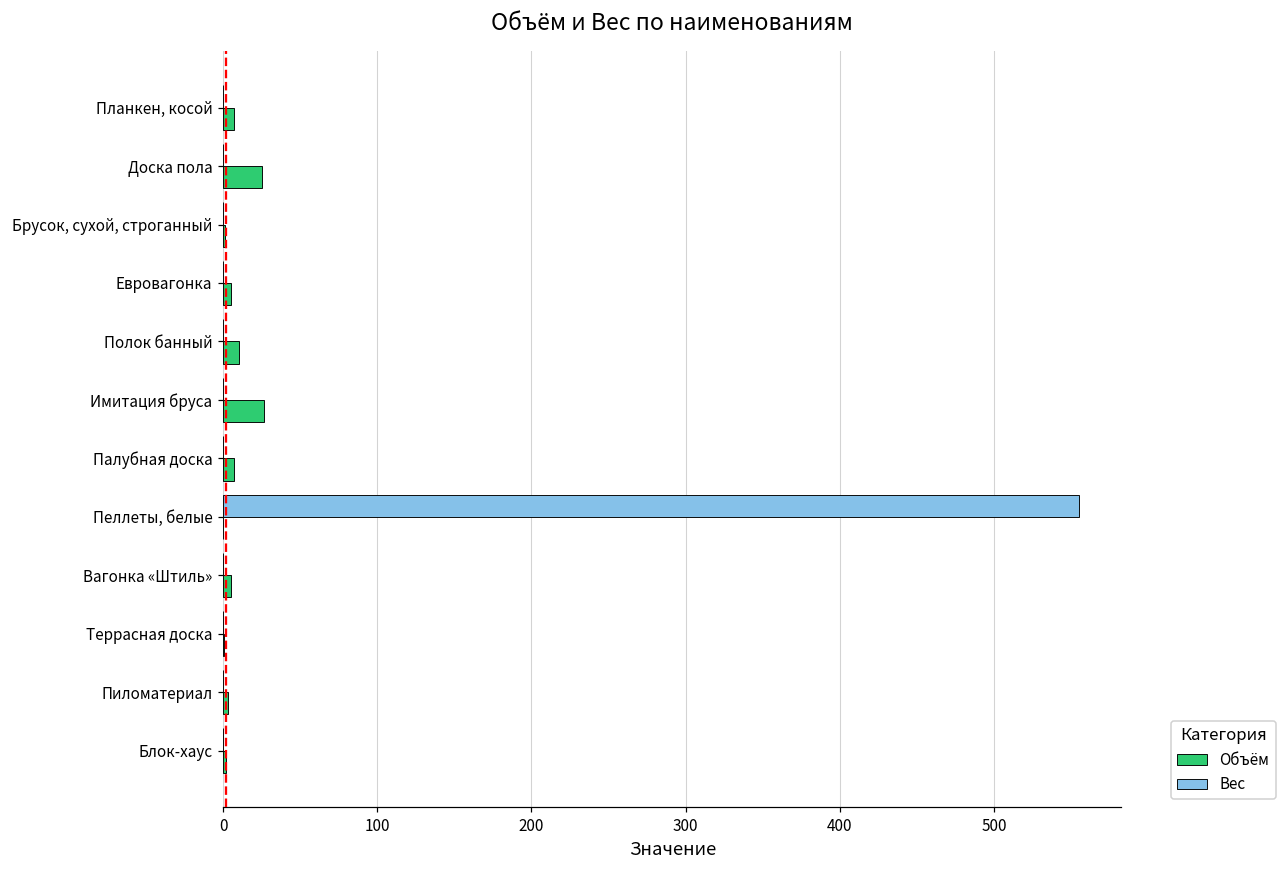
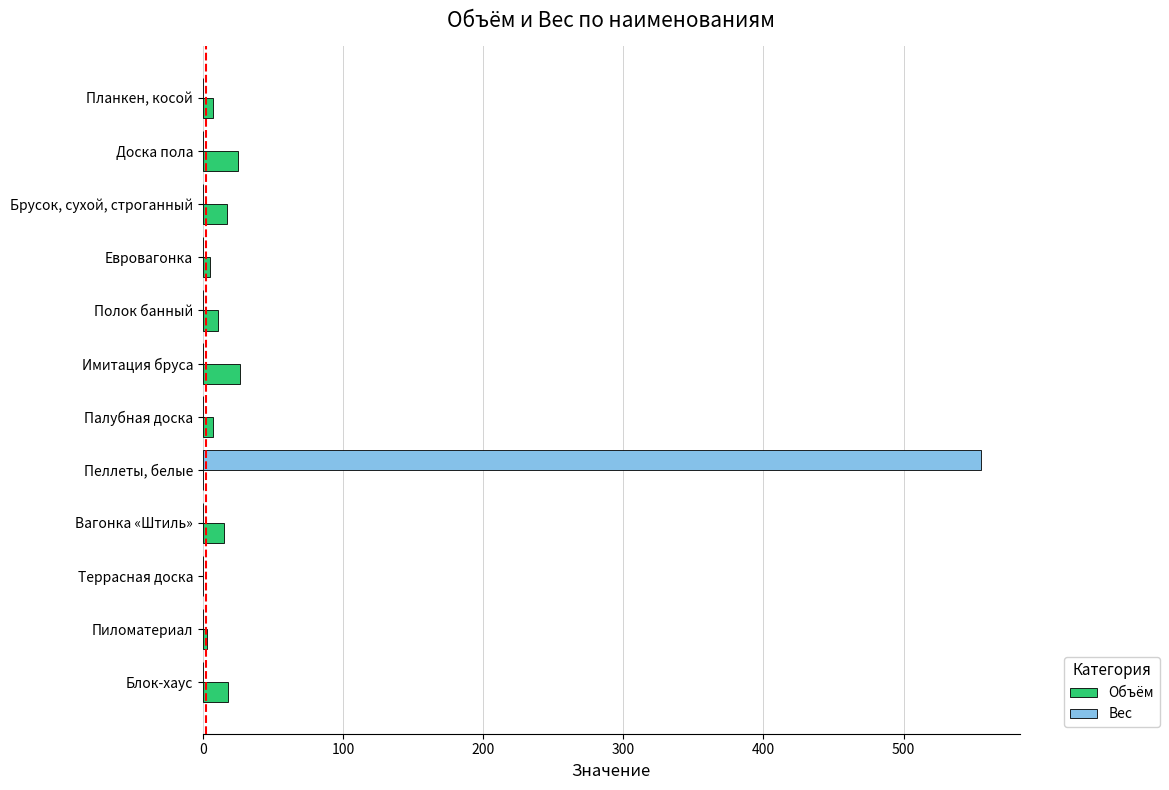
Объём, Брусок, сухой, строганный: 1 -> 17
Объём, Вагонка «Штиль»: 5 -> 15
Объём, Блок-хаус: 2 -> 18
